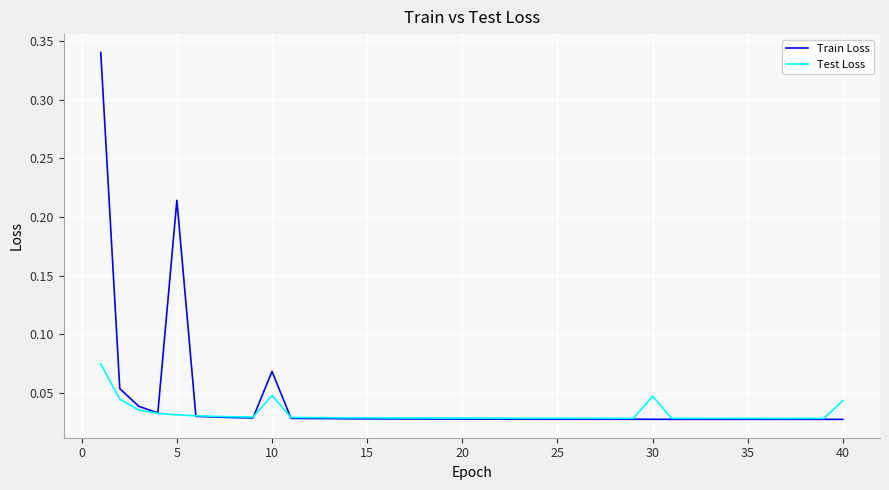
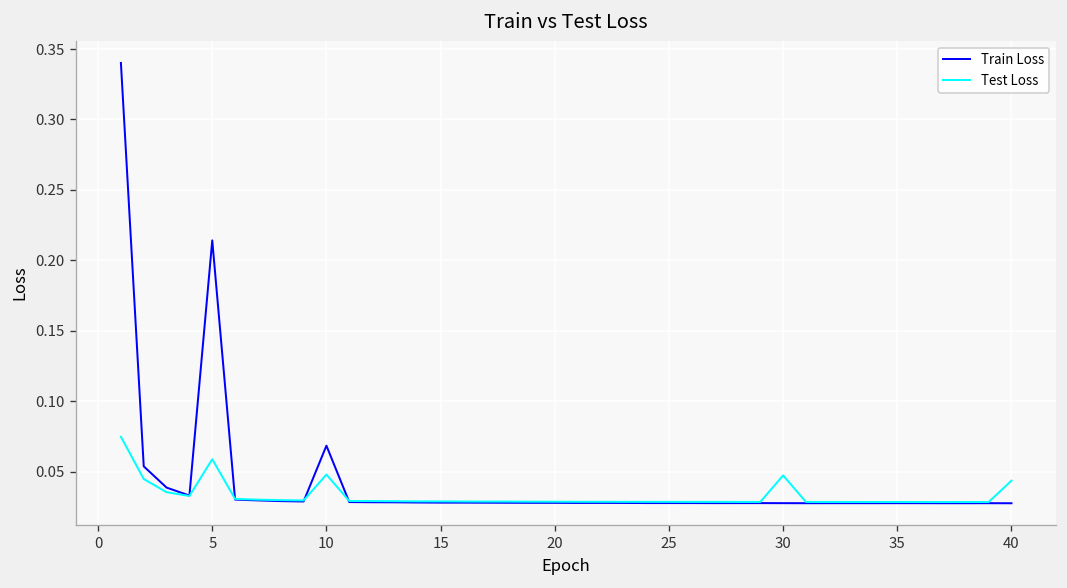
Test Loss, 5: 0.031 -> 0.059
